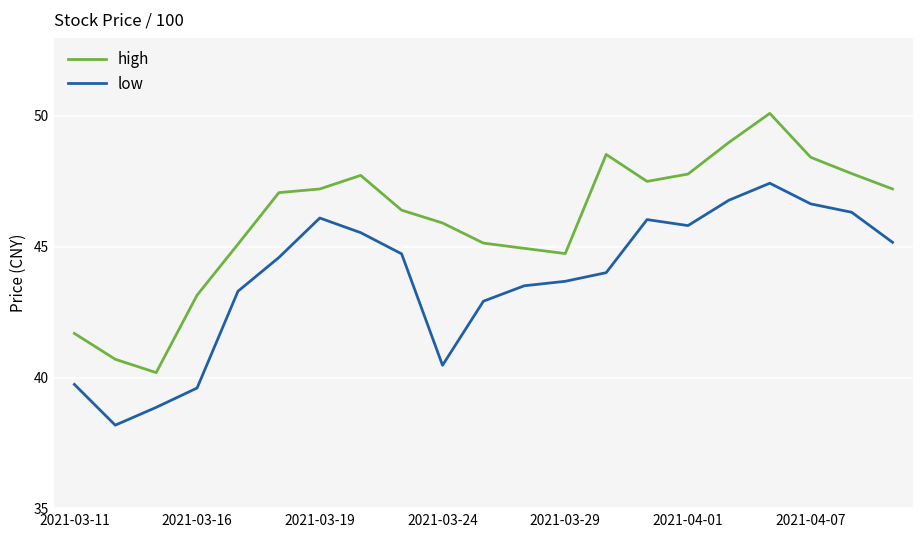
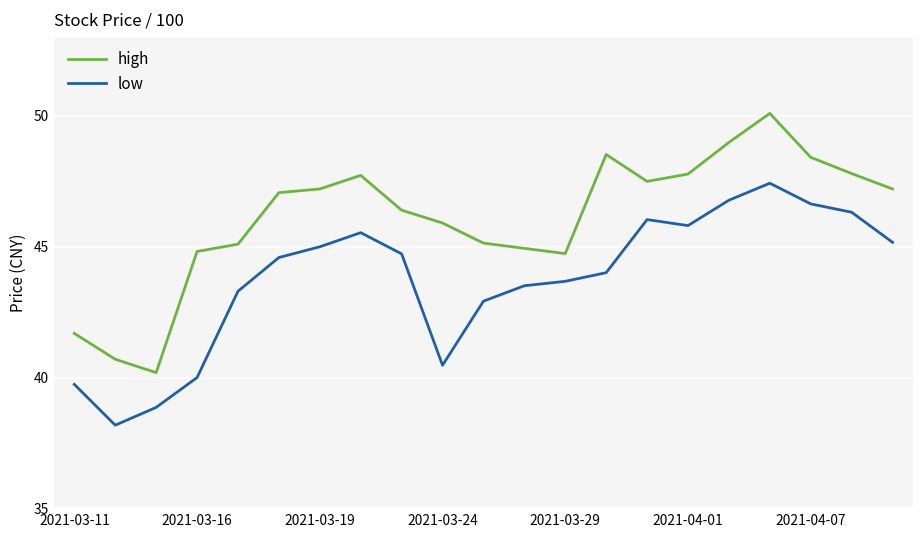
high, 2021-03-16: 43.2 -> 44.8
low, 2021-03-16: 39.6 -> 40.0
low, 2021-03-19: 46.1 -> 45.0
